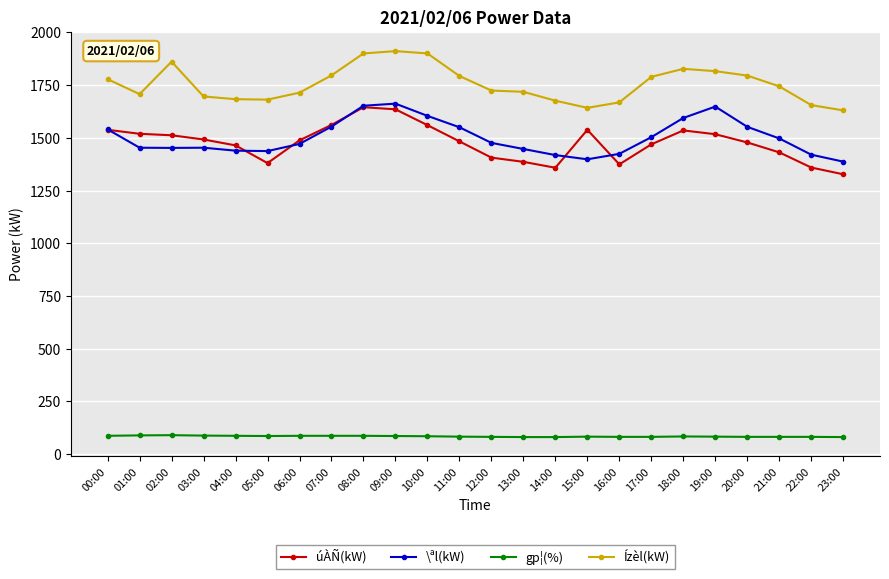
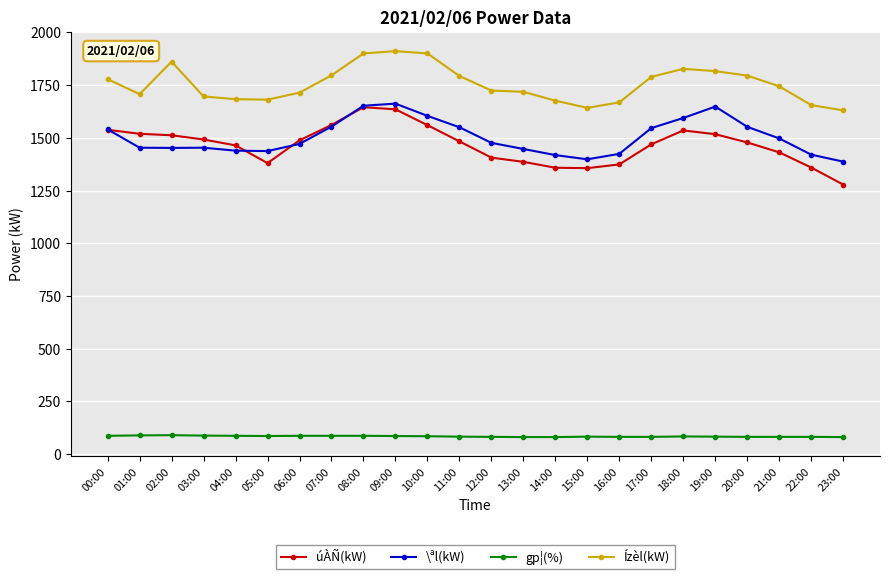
úÀÑ(kW), 15:00: 1540 -> 1360
\ªl(kW), 17:00: 1500 -> 1550
úÀÑ(kW), 23:00: 1330 -> 1280
